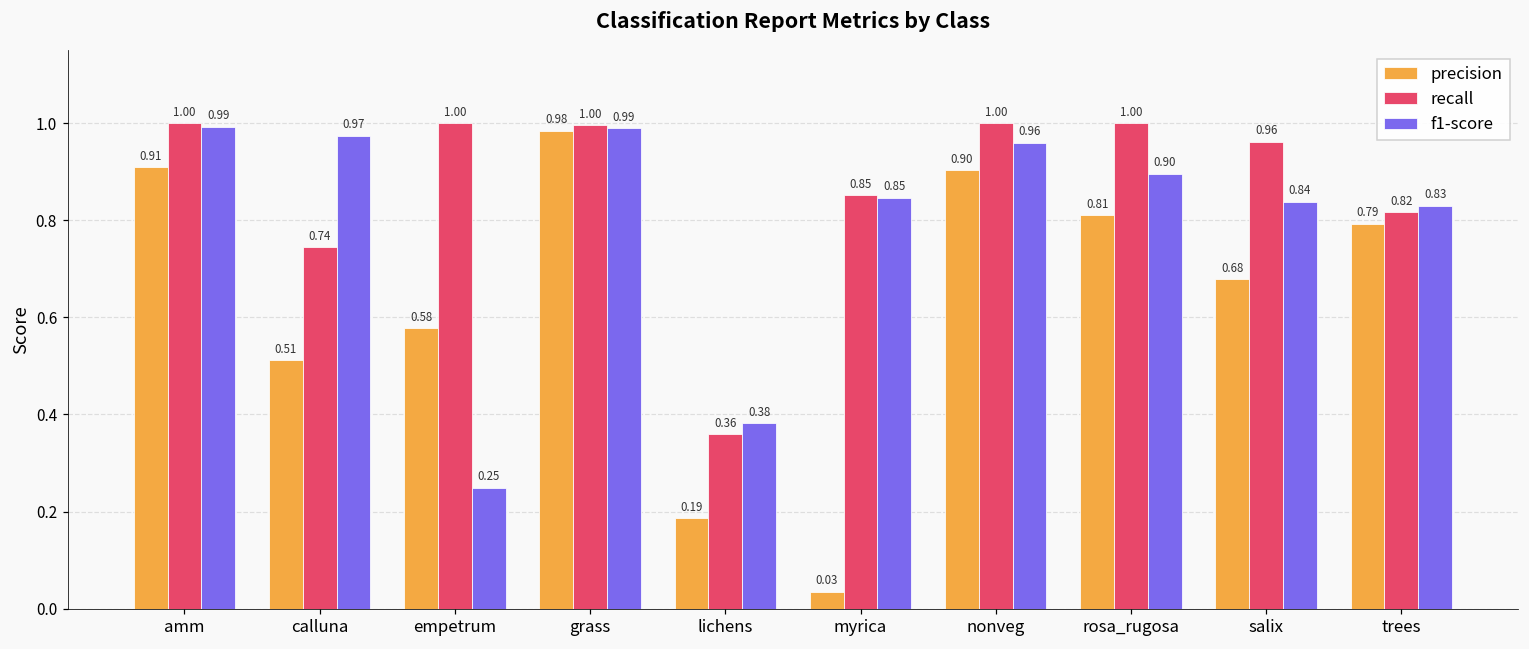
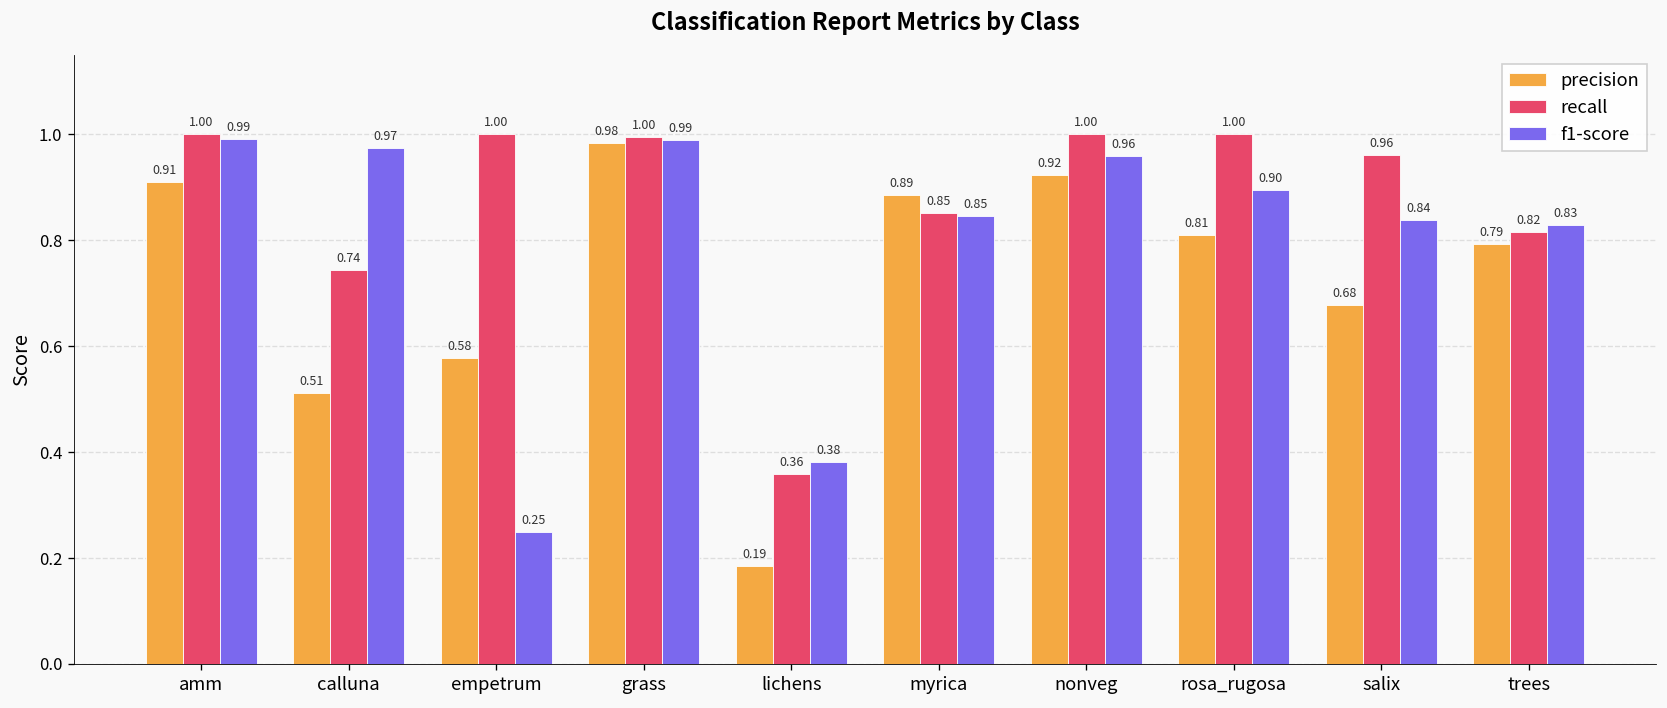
precision, myrica: 0.03 -> 0.89
precision, nonveg: 0.90 -> 0.92
